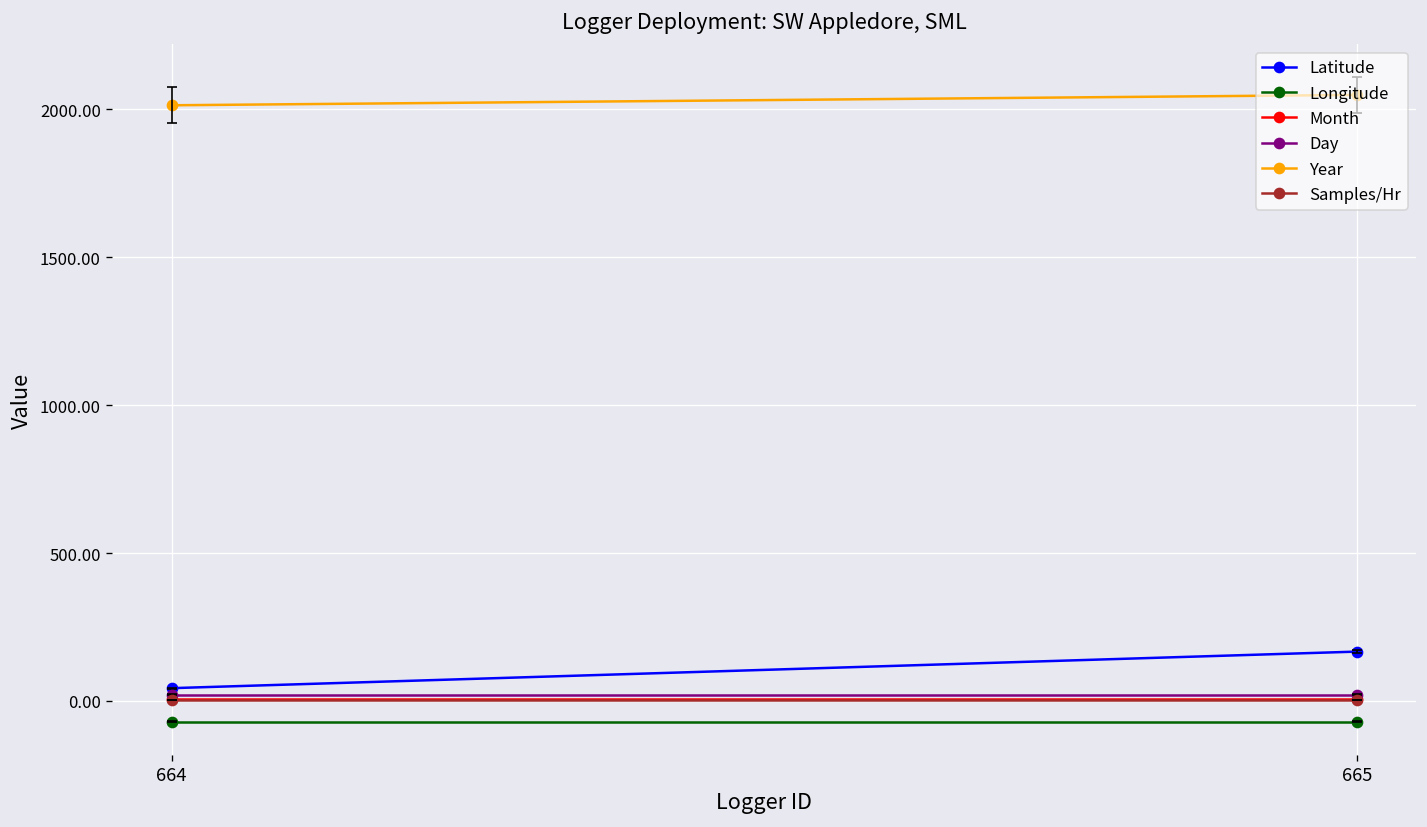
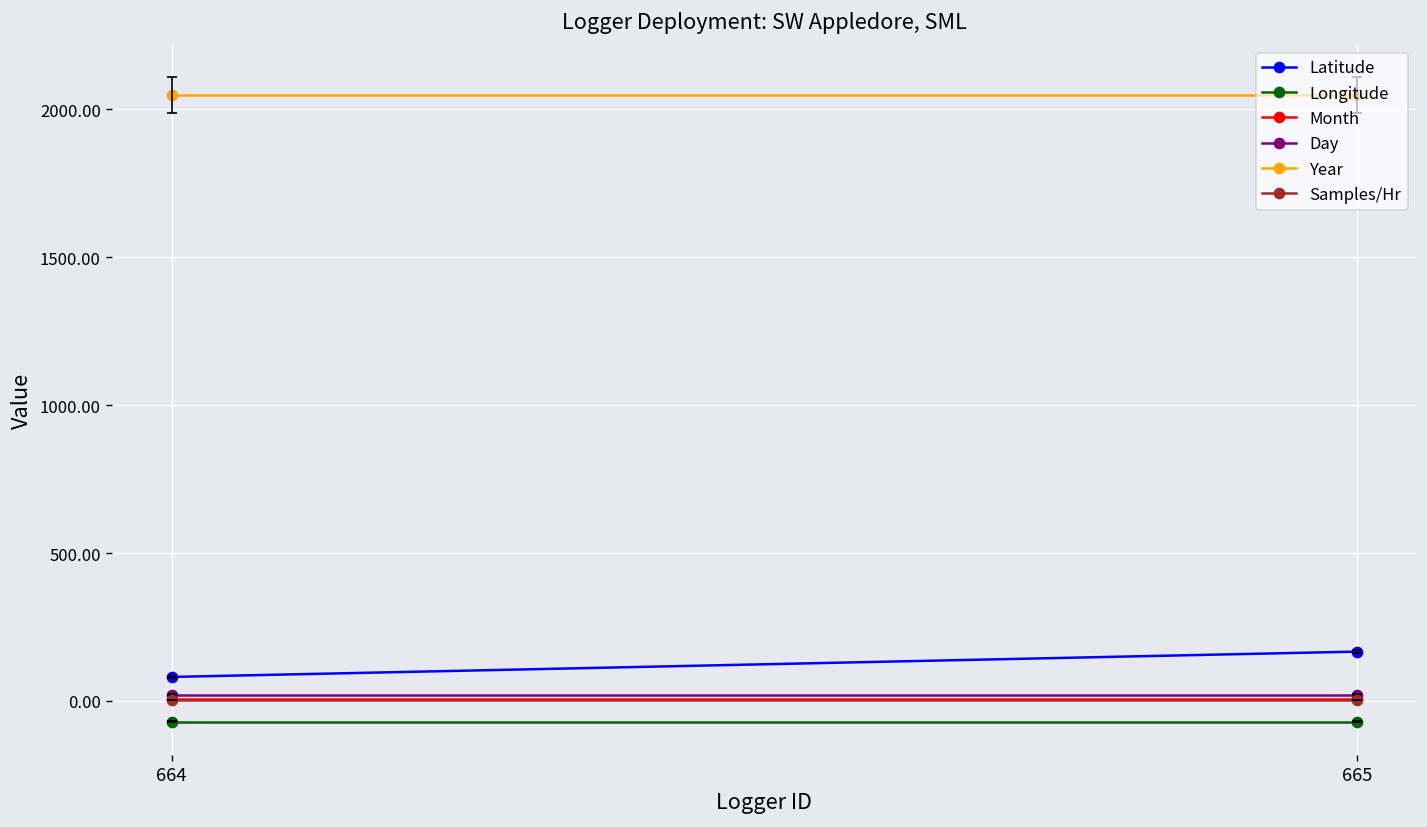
Latitude, 664: 40 -> 80
Year, 664: 2010 -> 2050
